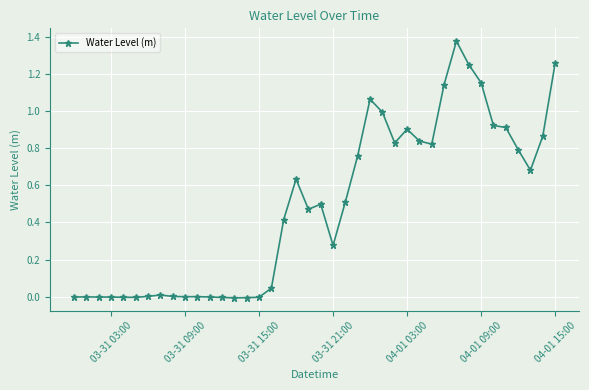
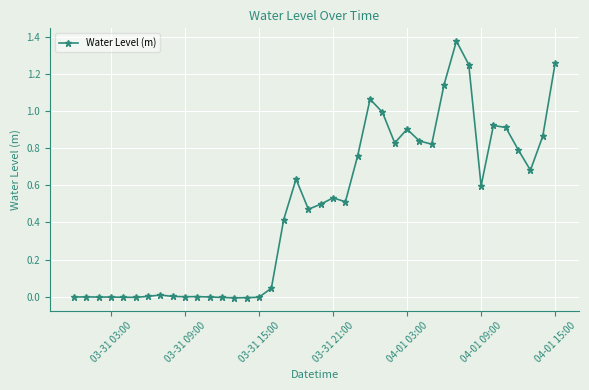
03-31 21:00: 0.28 -> 0.53
04-01 09:00: 1.15 -> 0.60
